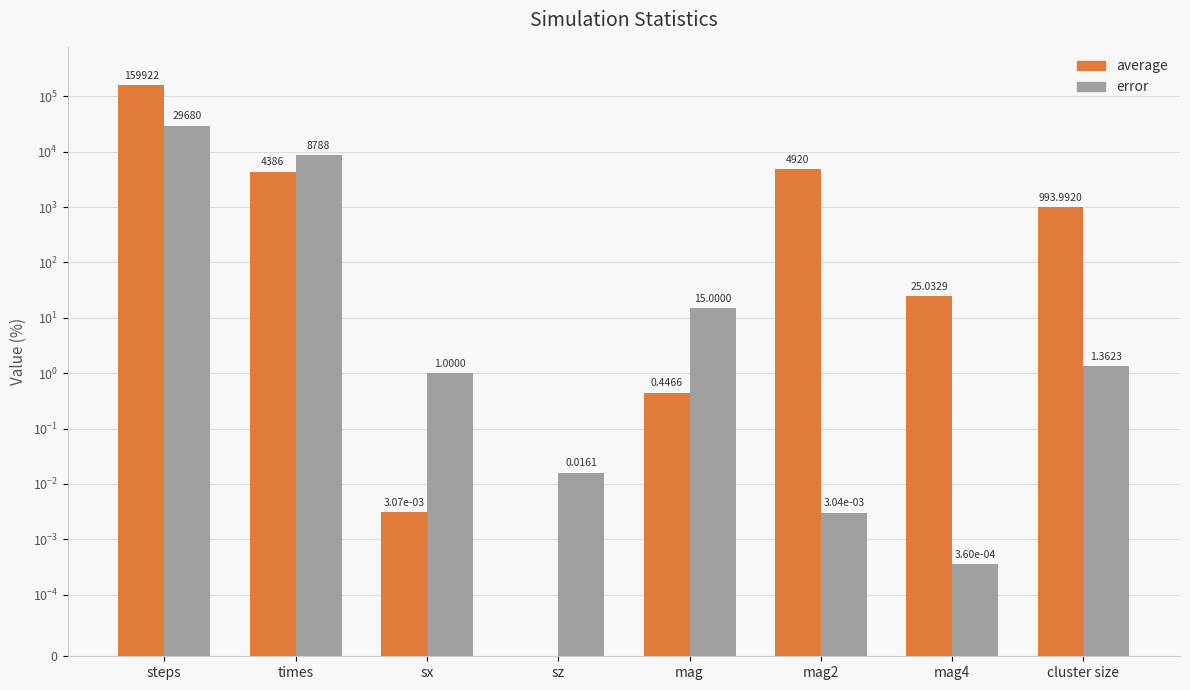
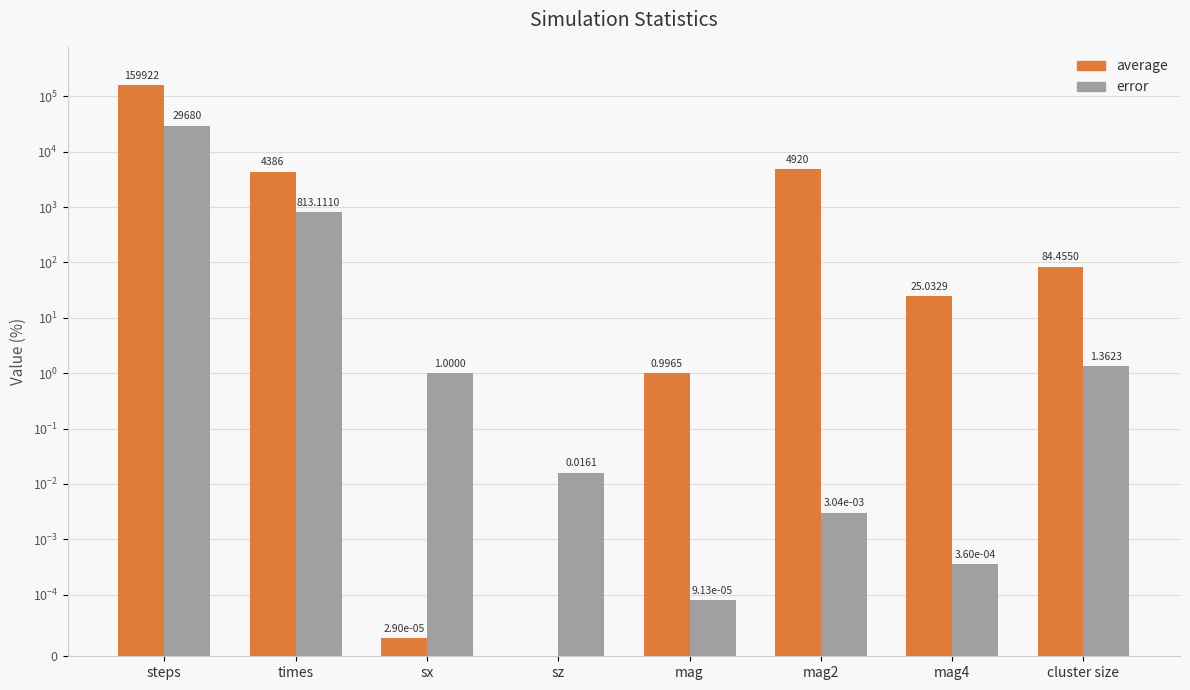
error, times: 8788 -> 813.1110
average, sx: 3.07e-03 -> 2.90e-05
average, mag: 0.4466 -> 0.9965
error, mag: 15.0000 -> 9.13e-05
average, cluster size: 993.9920 -> 84.4550
